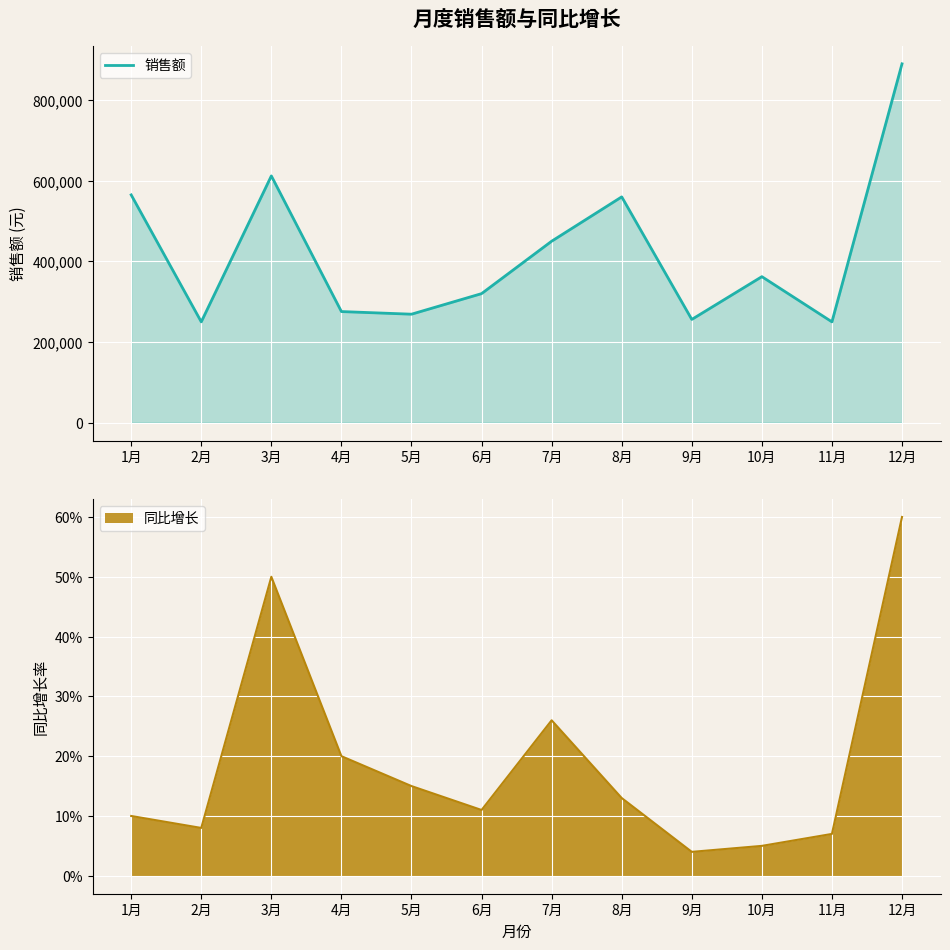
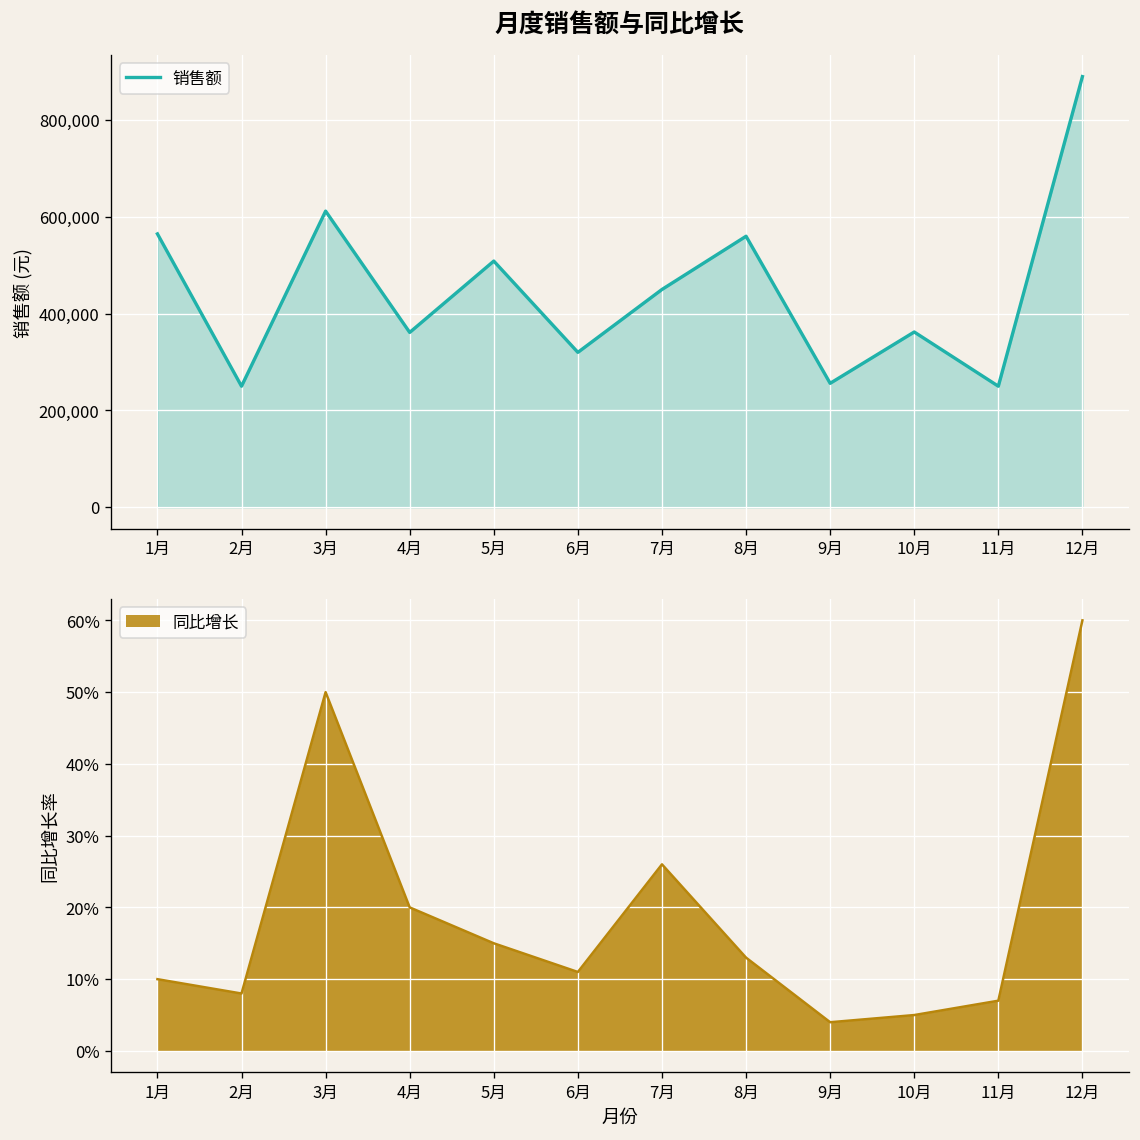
月度销售额与同比增长, 4月: 280,000 -> 360,000
月度销售额与同比增长, 5月: 270,000 -> 510,000
